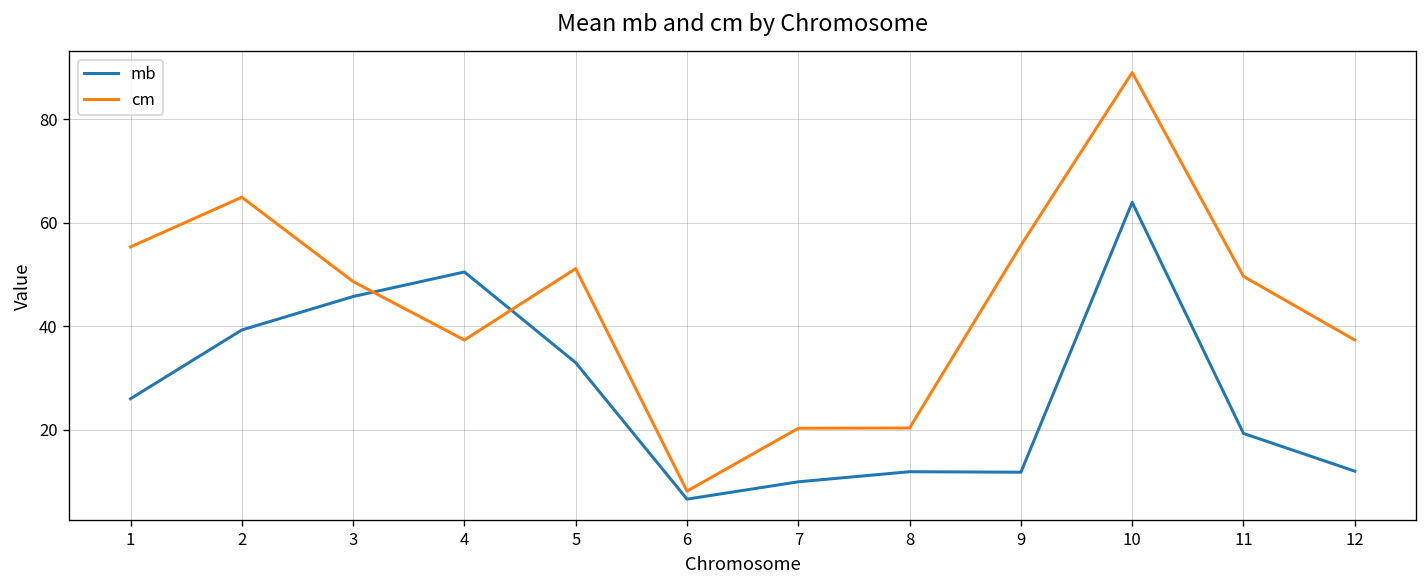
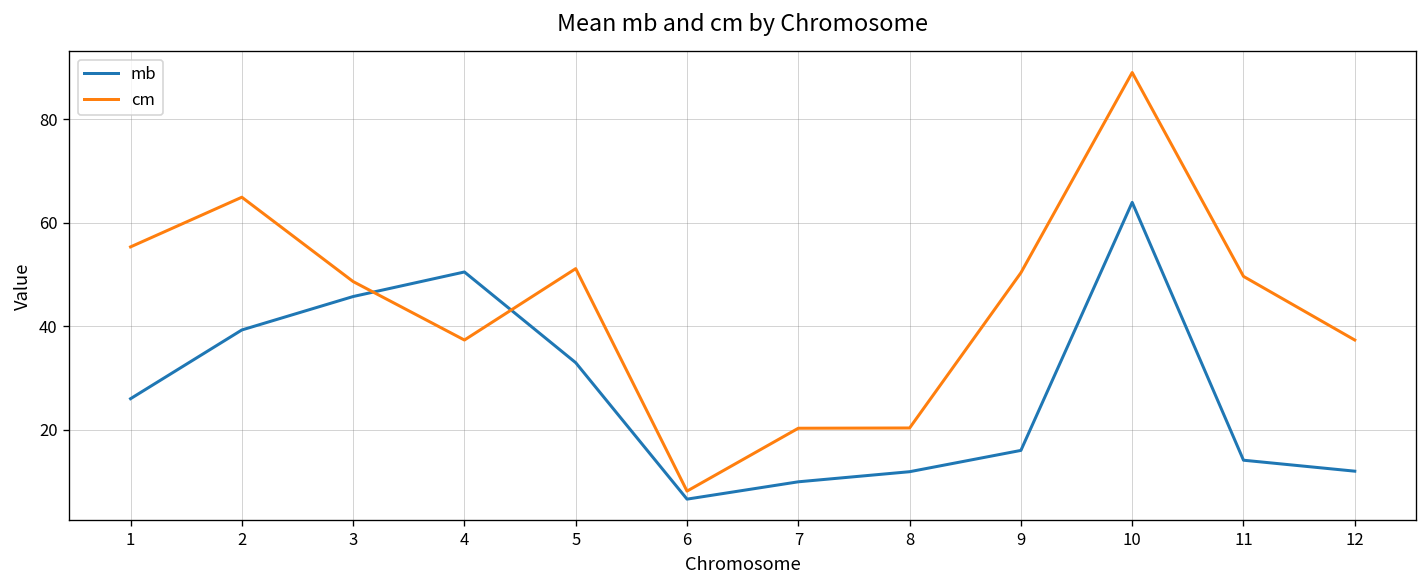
mb, 9: 12 -> 16
cm, 9: 56 -> 50
mb, 11: 19 -> 14
